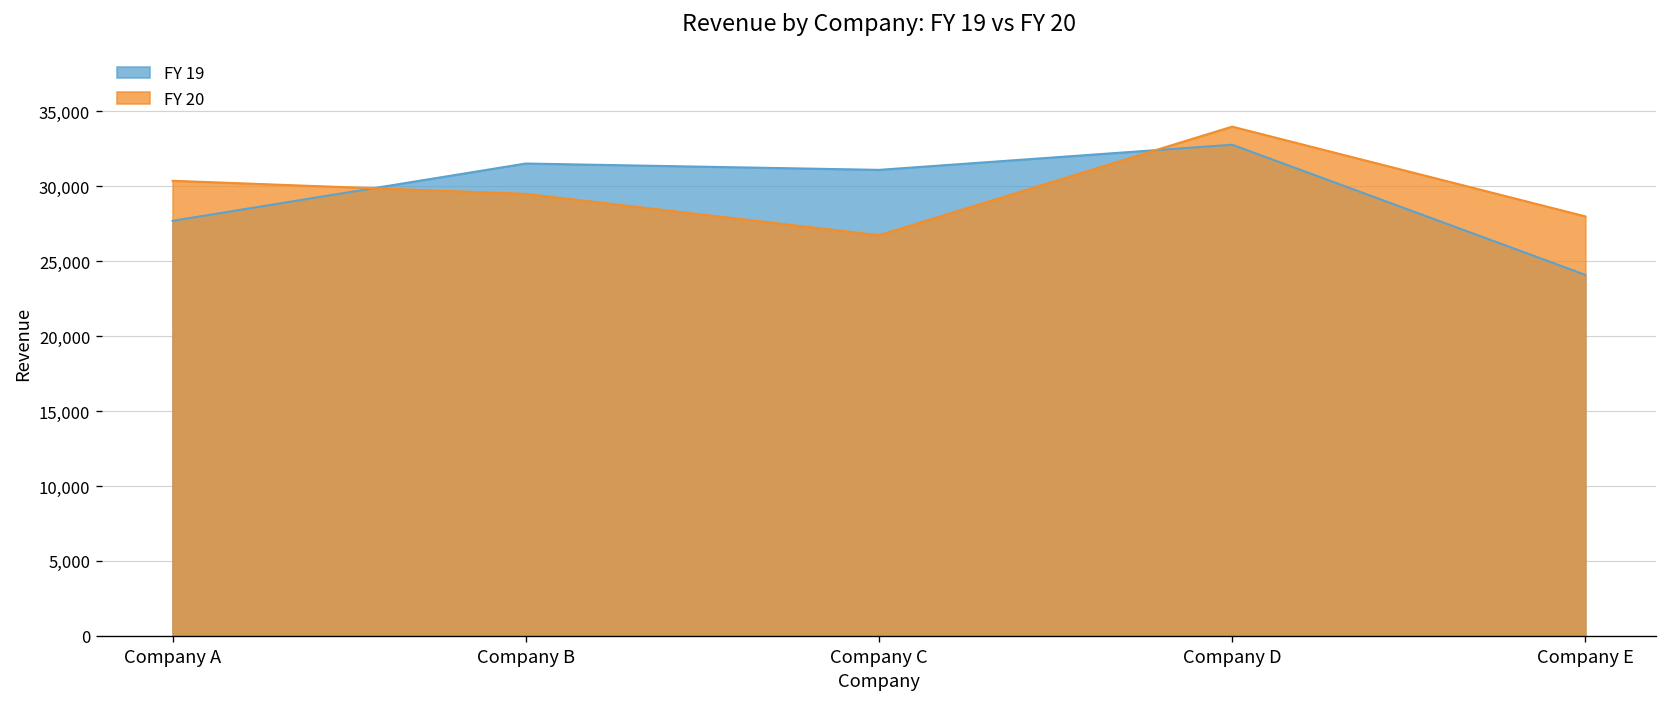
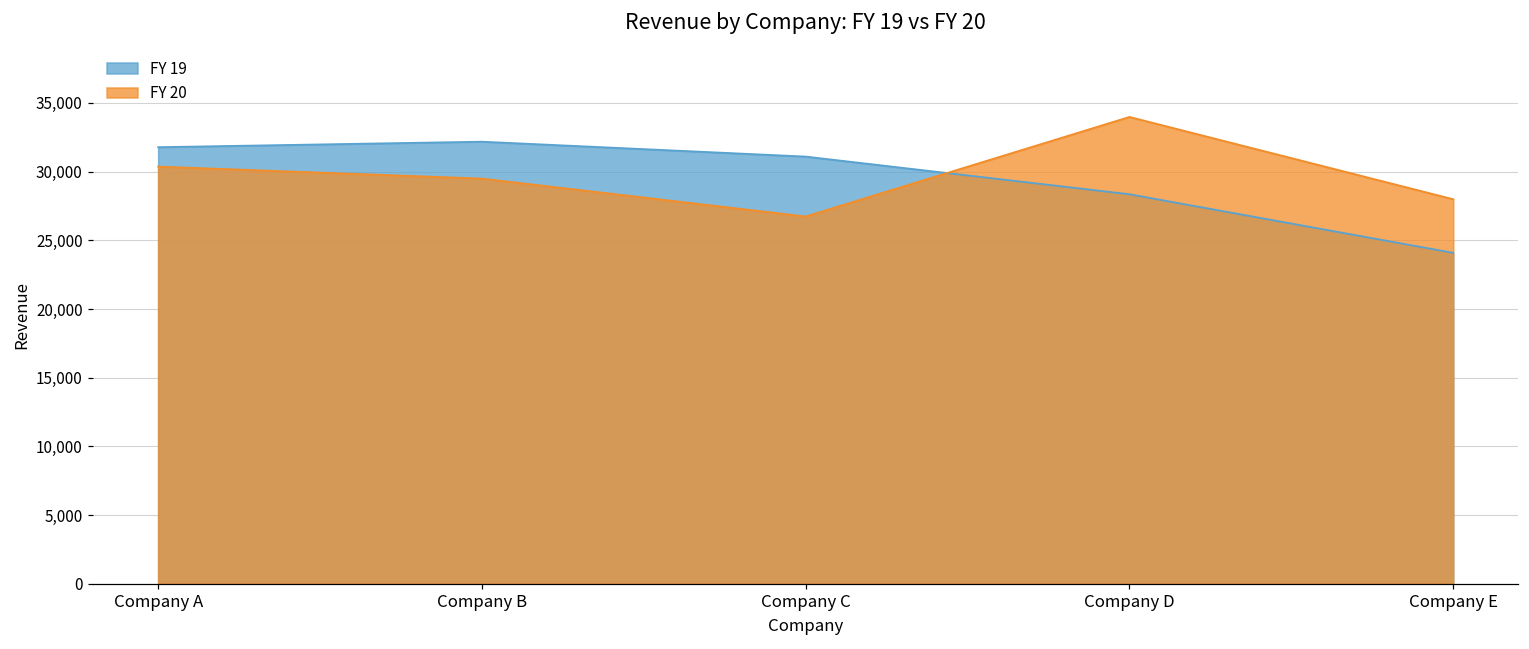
FY 19, Company A: 27,700 -> 31,800
FY 19, Company B: 31,500 -> 32,200
FY 19, Company D: 32,800 -> 28,300
